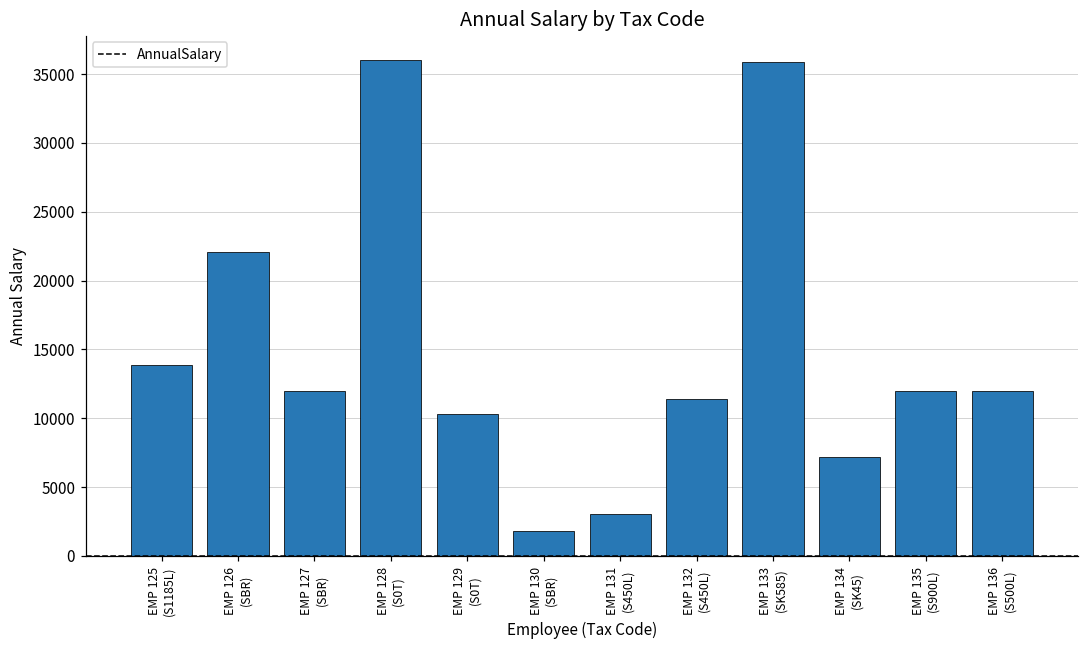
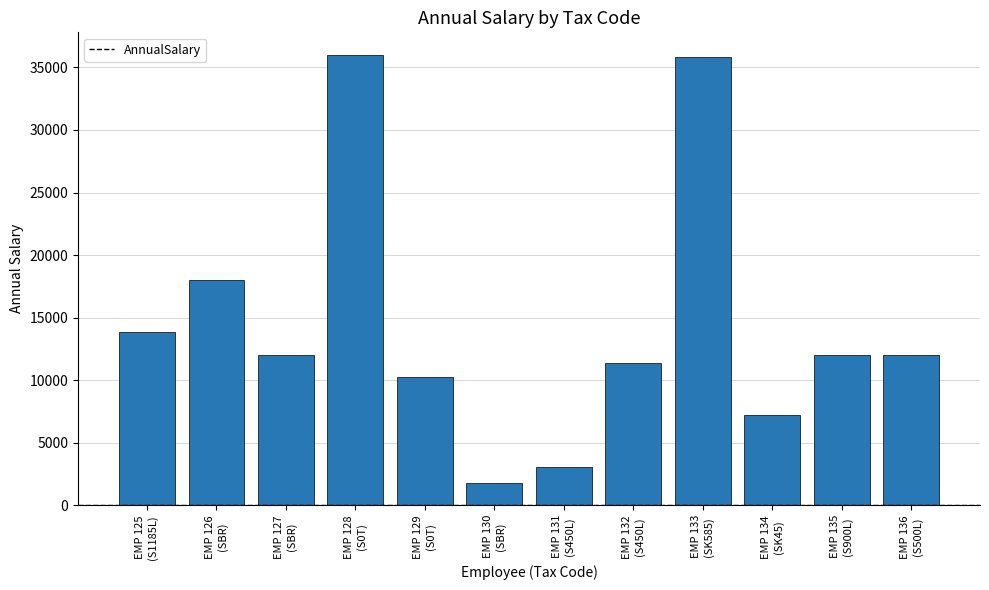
EMP 126 (SBR): 22100 -> 18000
